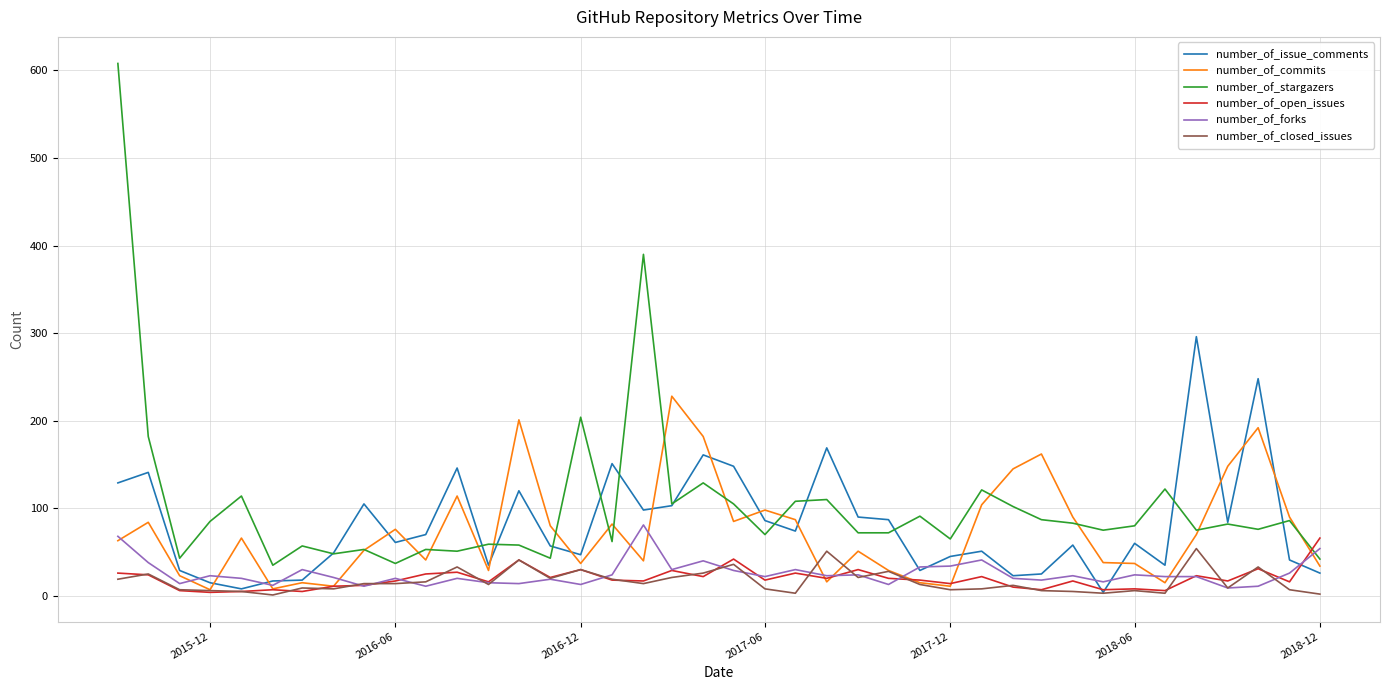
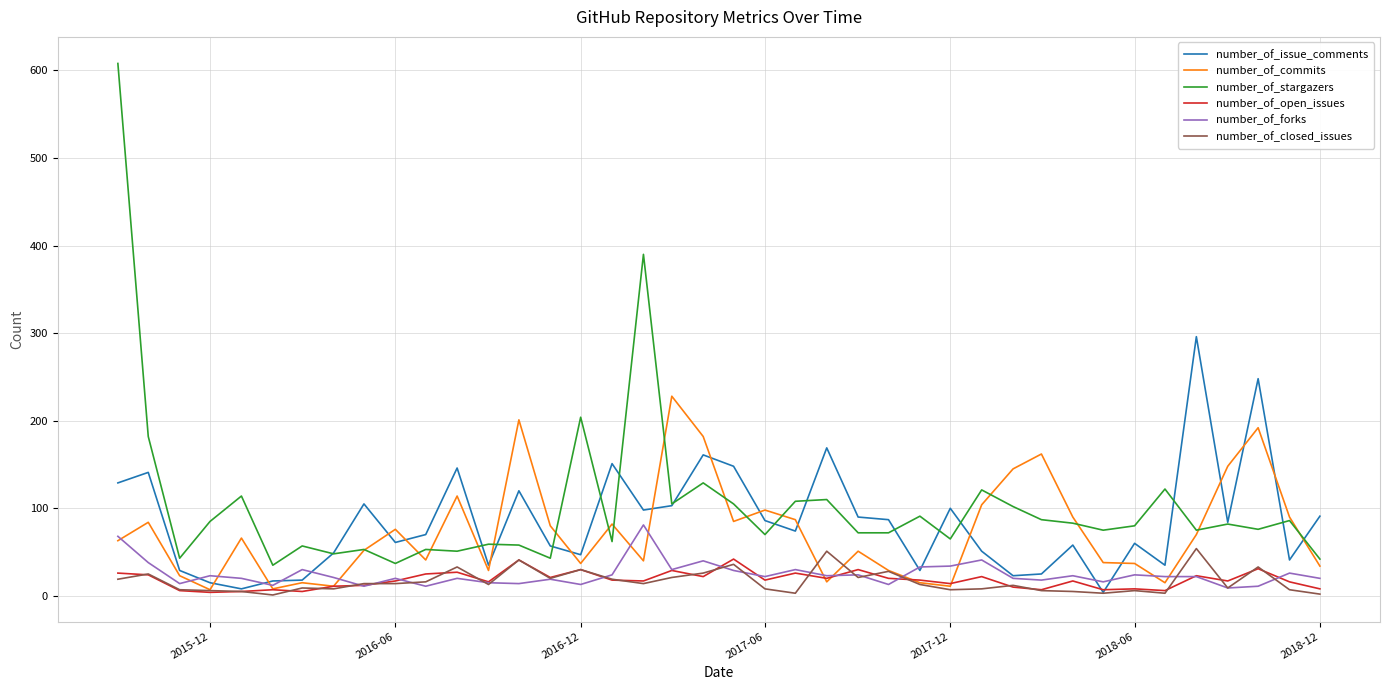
number_of_issue_comments, 2017-12: 50 -> 100
number_of_issue_comments, 2018-12: 30 -> 90
number_of_open_issues, 2018-12: 70 -> 10
number_of_forks, 2018-12: 50 -> 20
